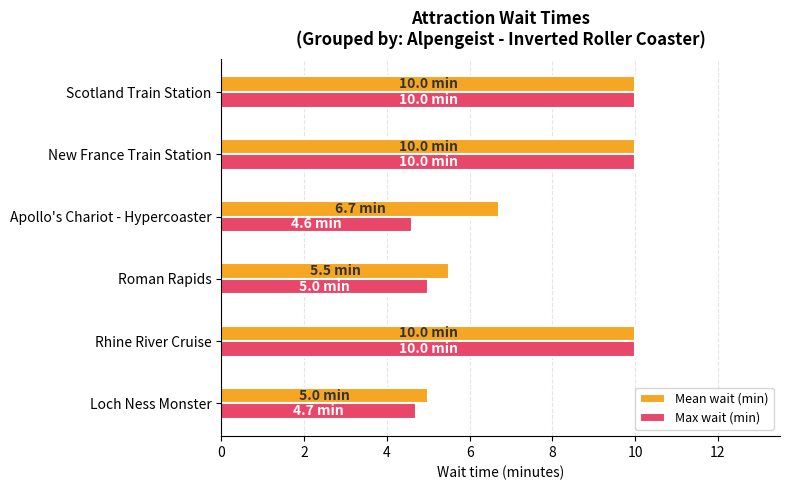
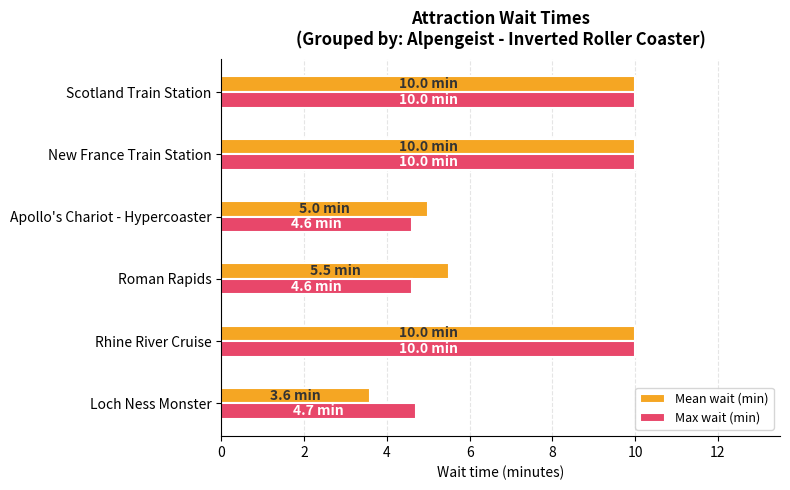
Mean wait (min), Apollo's Chariot - Hypercoaster: 6.7 -> 5.0
Max wait (min), Roman Rapids: 5.0 -> 4.6
Mean wait (min), Loch Ness Monster: 5.0 -> 3.6
